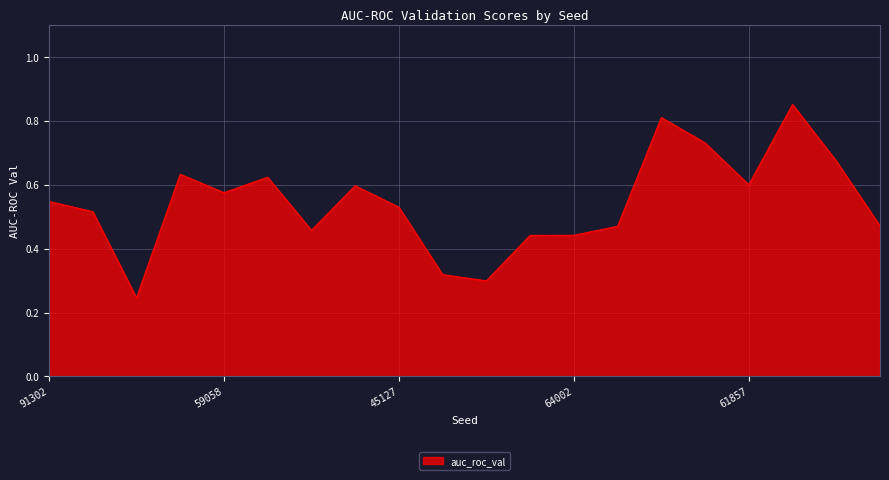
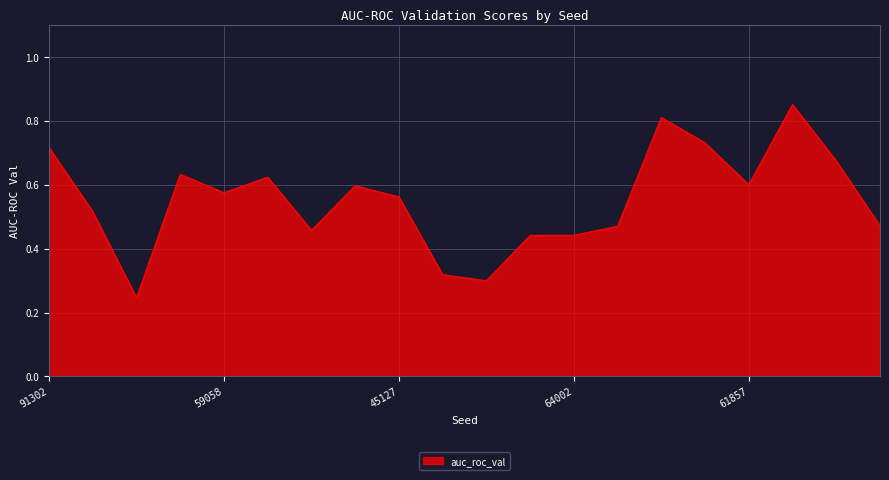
91302: 0.55 -> 0.72
45127: 0.53 -> 0.56
